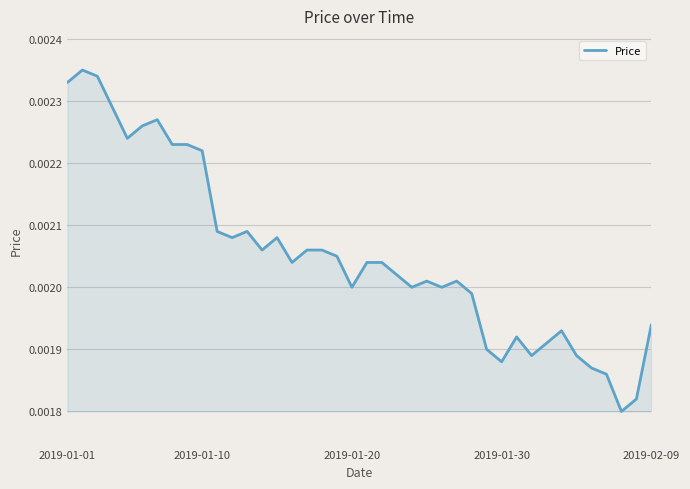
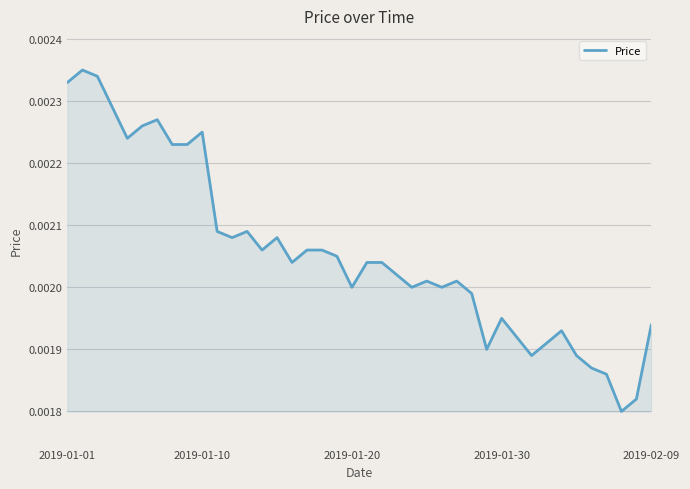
2019-01-10: 0.00222 -> 0.00225
2019-01-30: 0.00188 -> 0.00195
